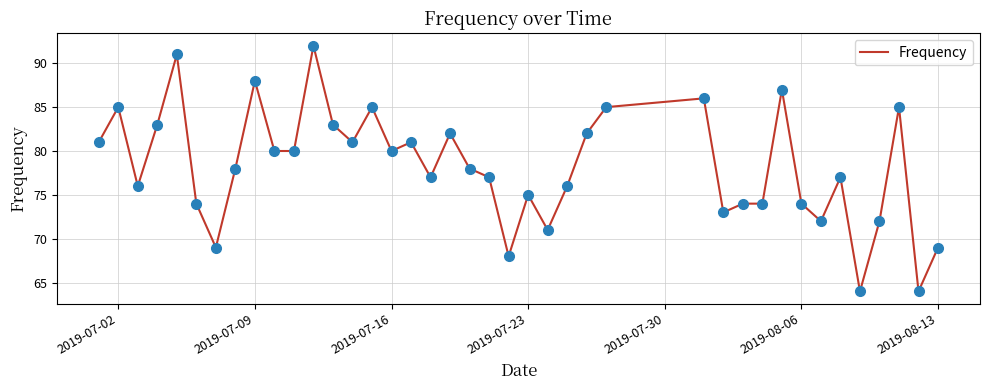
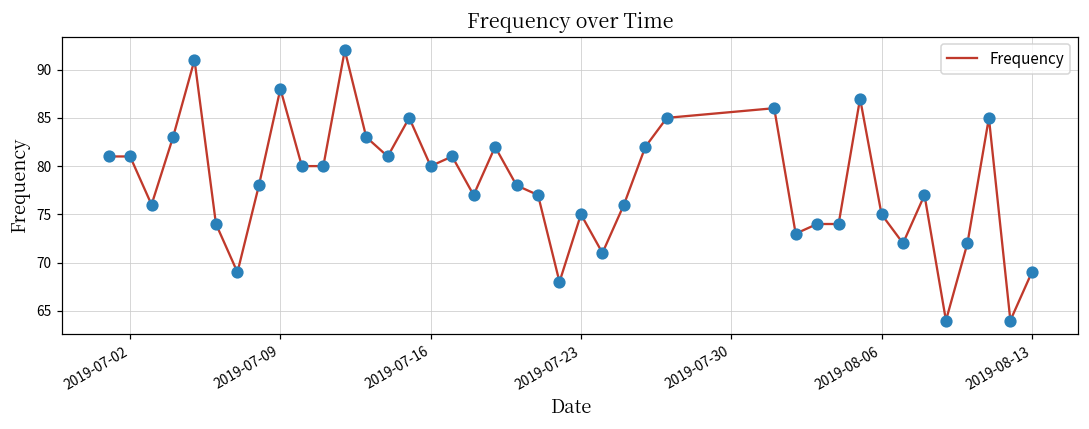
2019-07-02: 85 -> 81
2019-08-06: 74 -> 75
